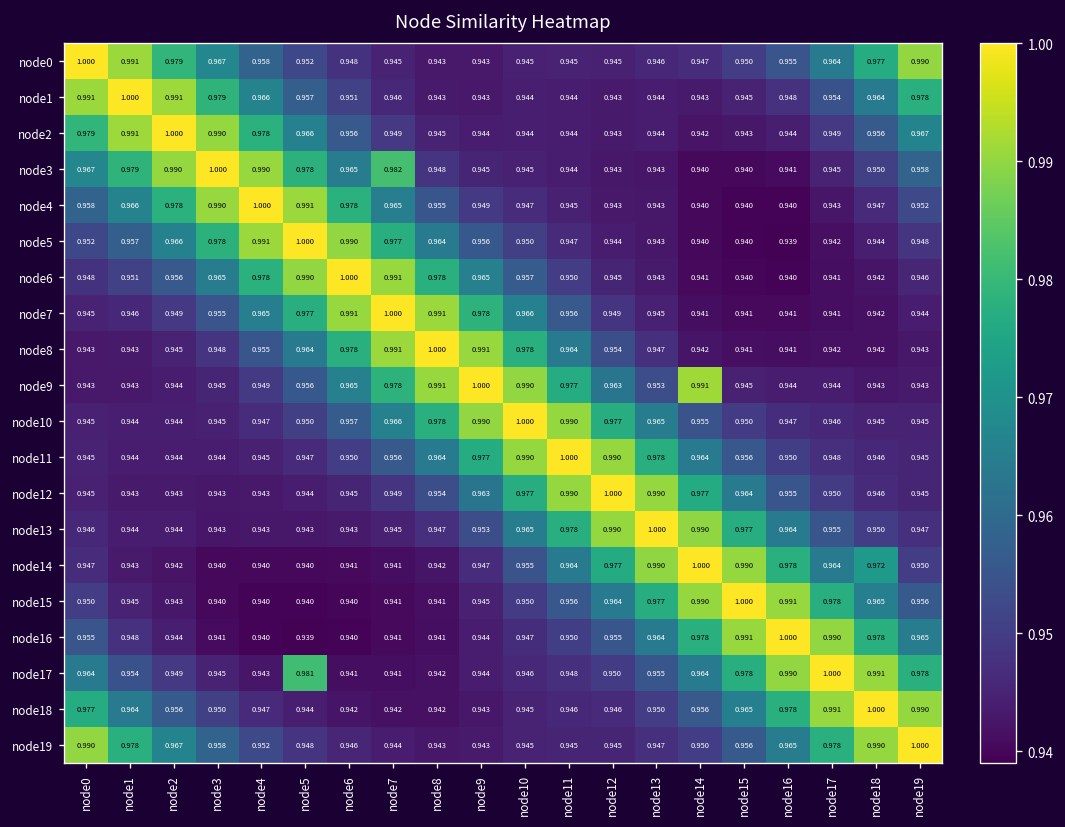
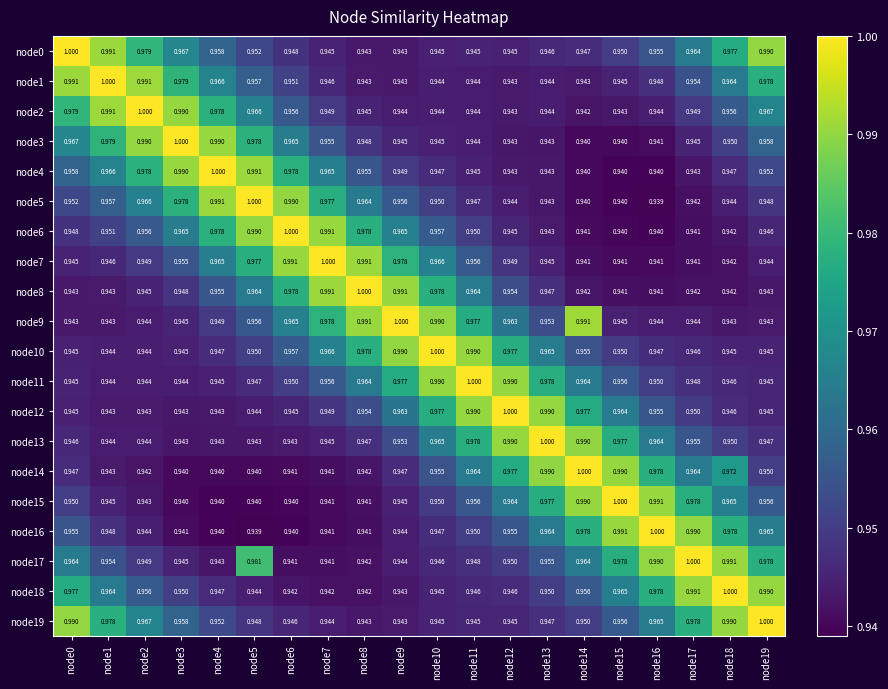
node3, node7: 0.982 -> 0.955
